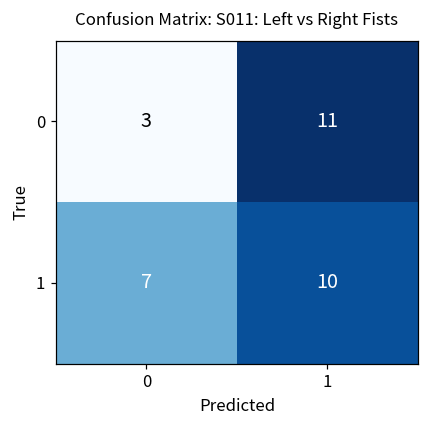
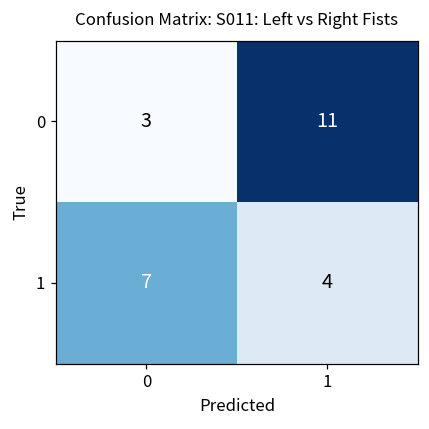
1, 1: 10 -> 4
